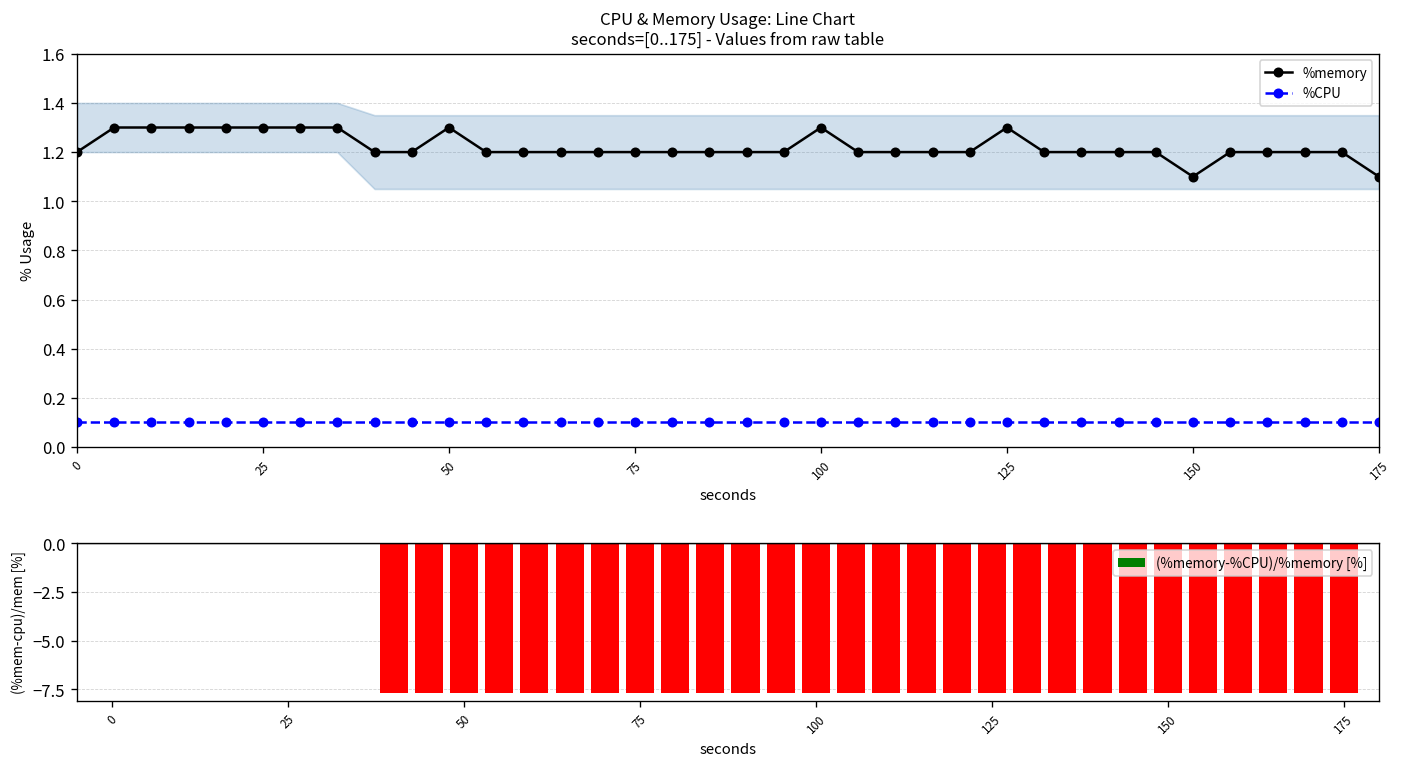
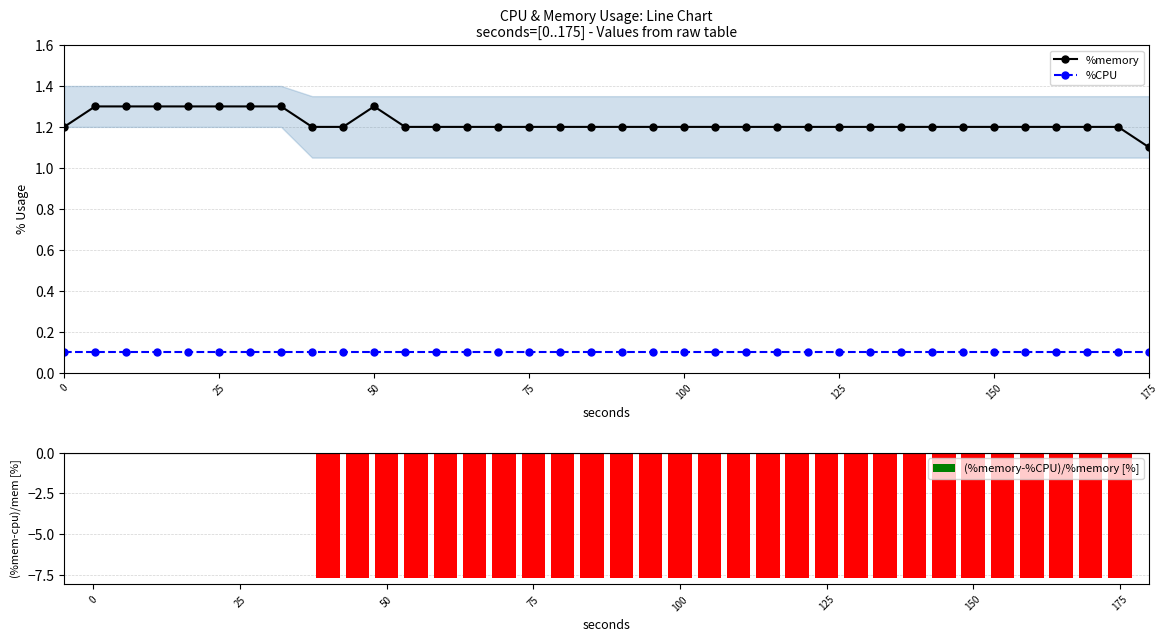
CPU & Memory Usage: Line Chart seconds=[0..175] - Values from raw table, %memory, 100: 1.3 -> 1.2
CPU & Memory Usage: Line Chart seconds=[0..175] - Values from raw table, %memory, 125: 1.3 -> 1.2
CPU & Memory Usage: Line Chart seconds=[0..175] - Values from raw table, %memory, 150: 1.1 -> 1.2
